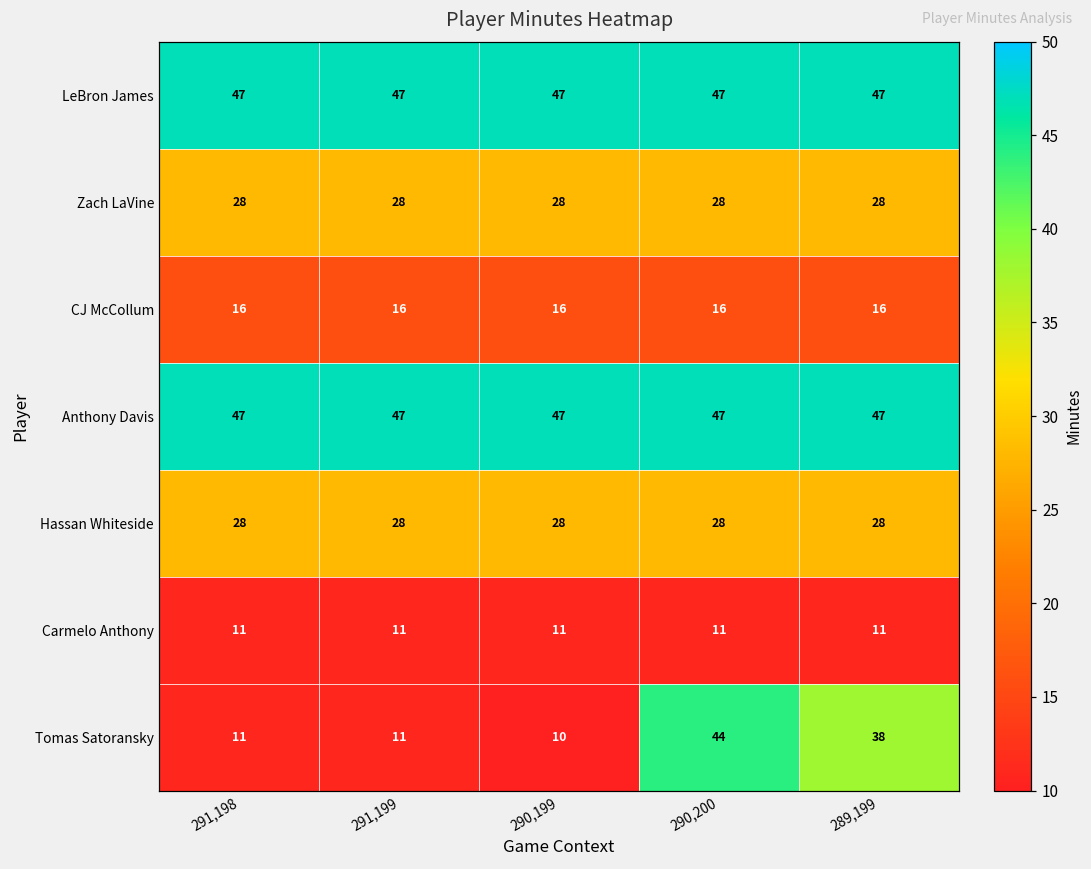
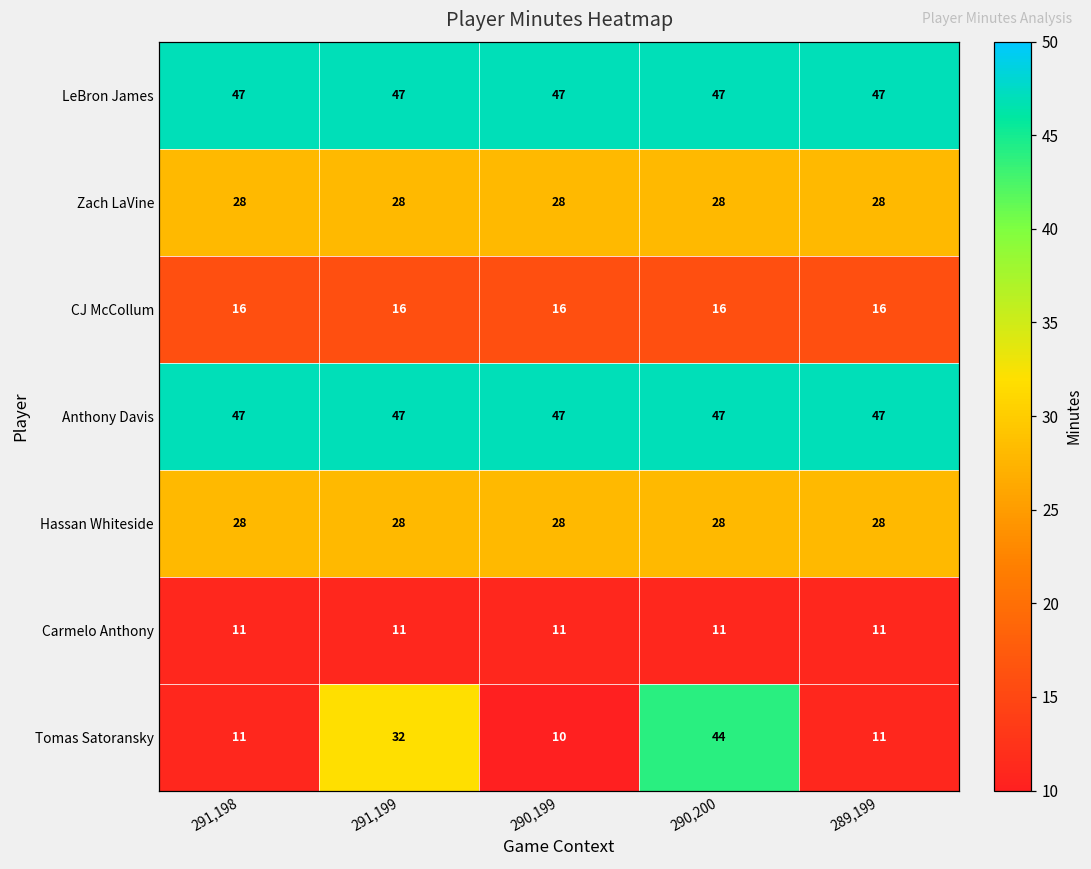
Tomas Satoransky, 291,199: 11 -> 32
Tomas Satoransky, 289,199: 38 -> 11
